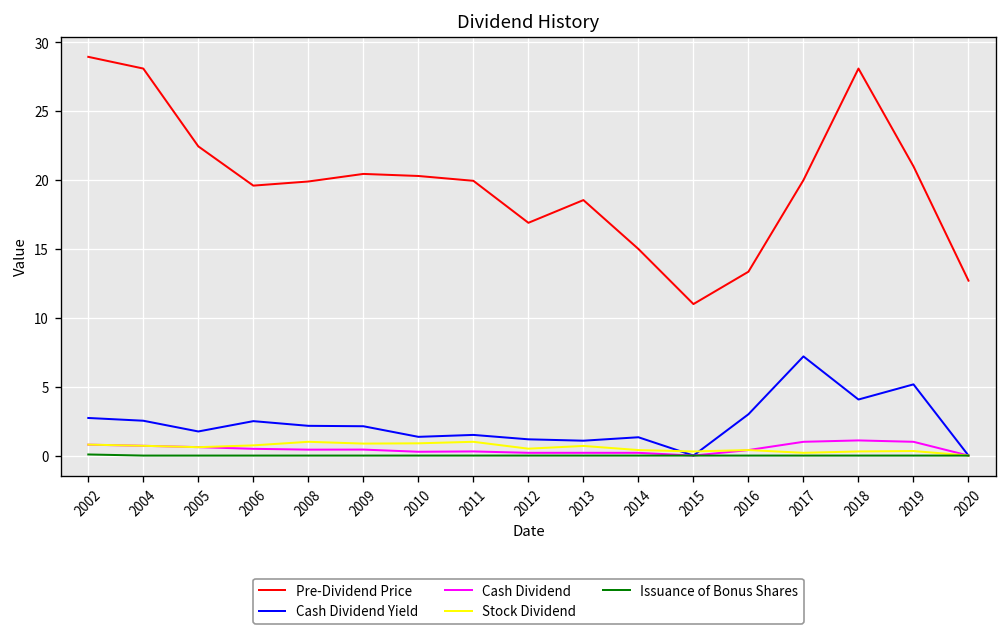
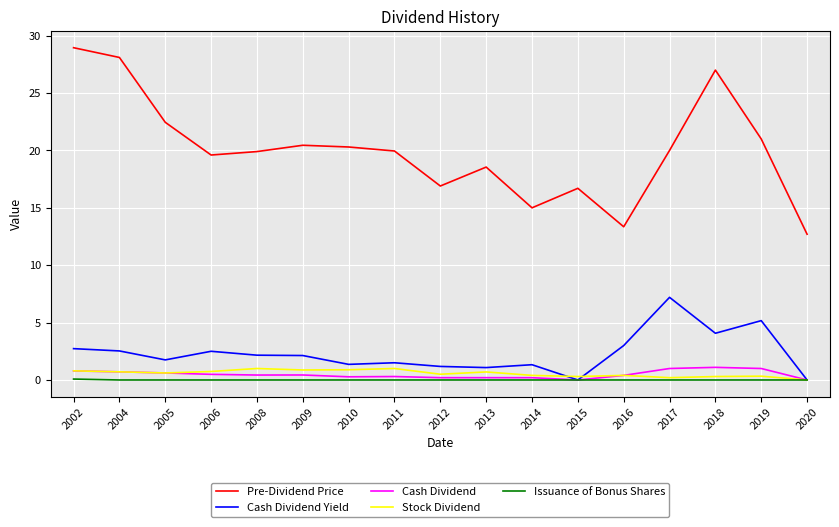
Pre-Dividend Price, 2015: 11.0 -> 16.7
Pre-Dividend Price, 2018: 28.1 -> 27.0
